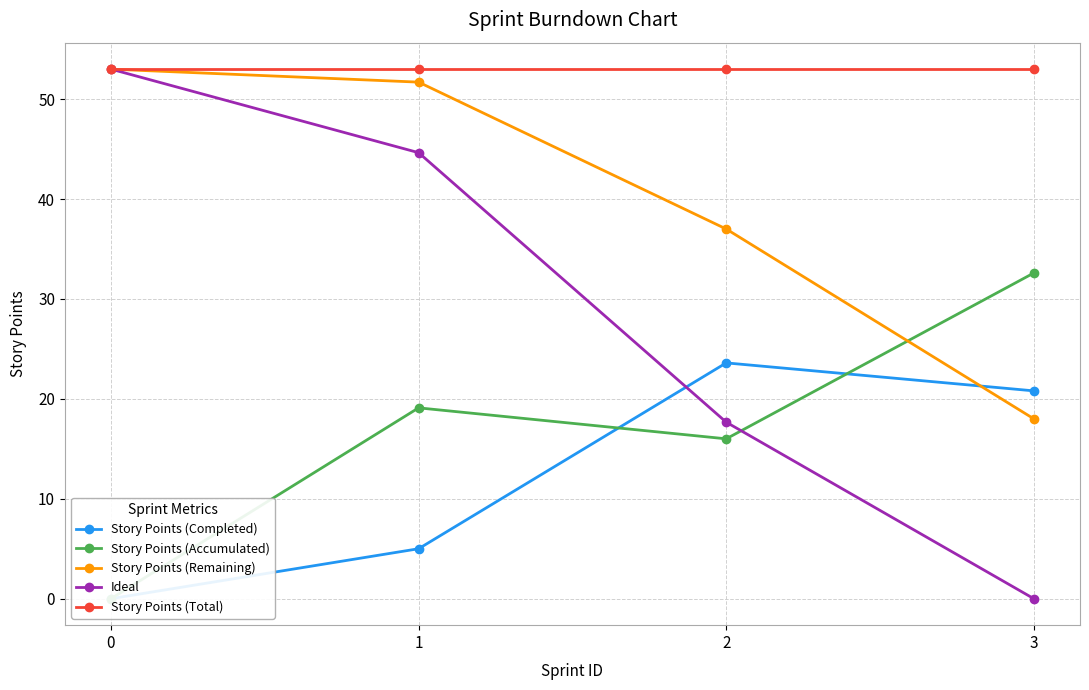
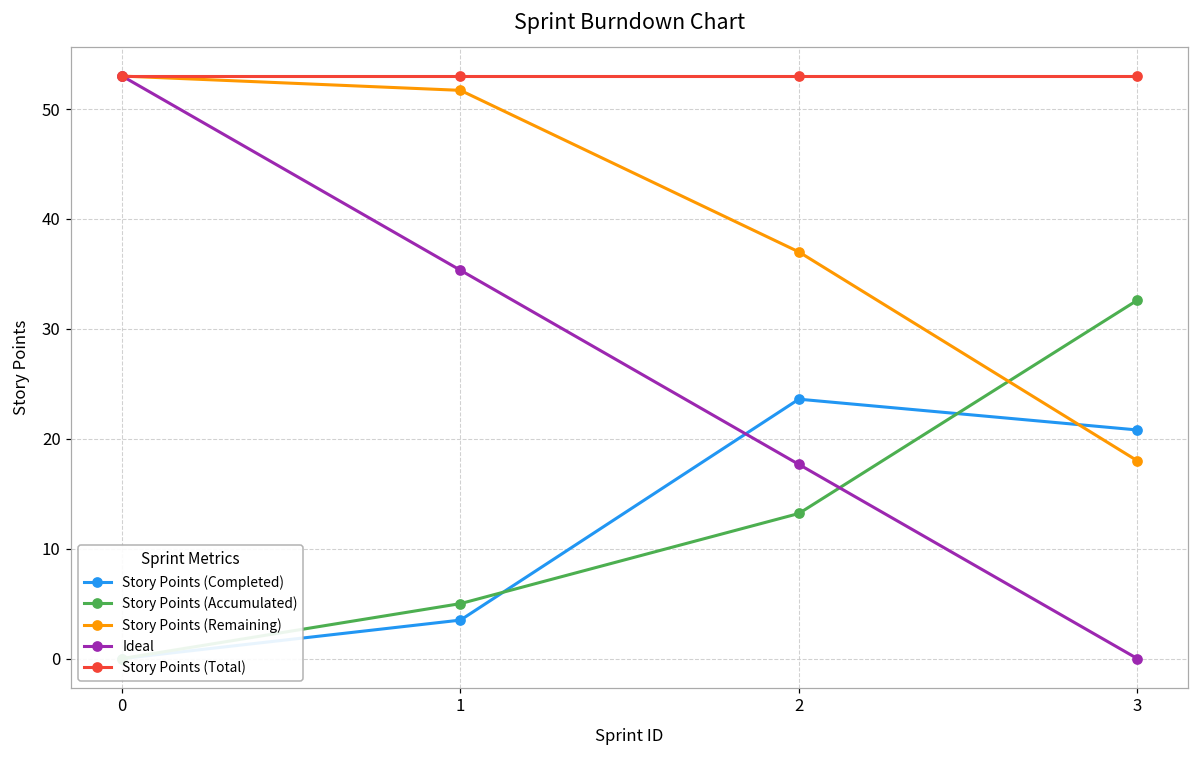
Story Points (Completed), 1: 5 -> 4
Story Points (Accumulated), 1: 19 -> 5
Ideal, 1: 45 -> 35
Story Points (Accumulated), 2: 16 -> 13
